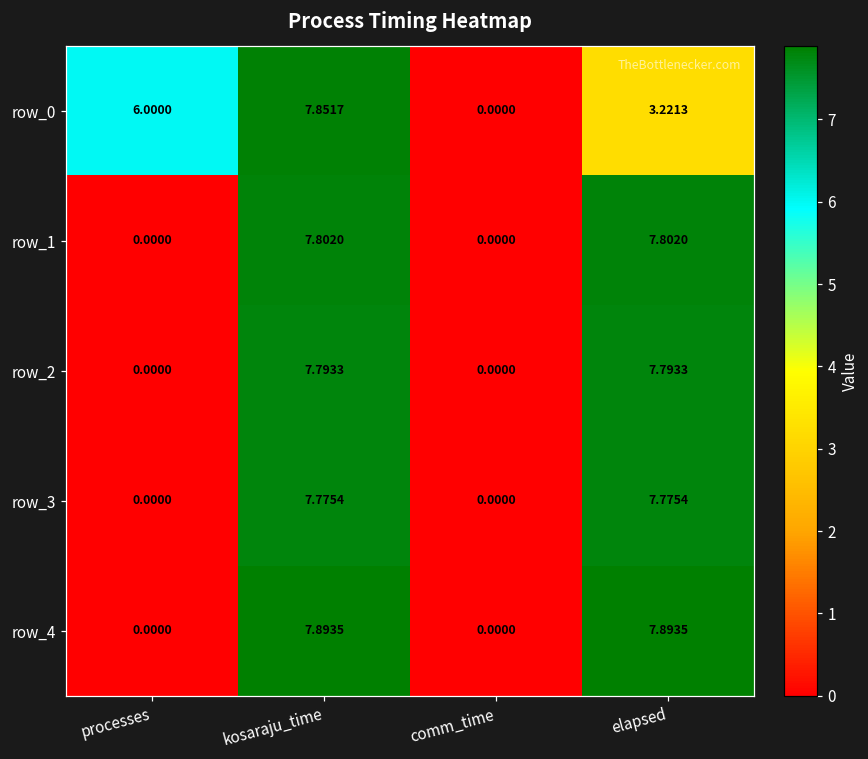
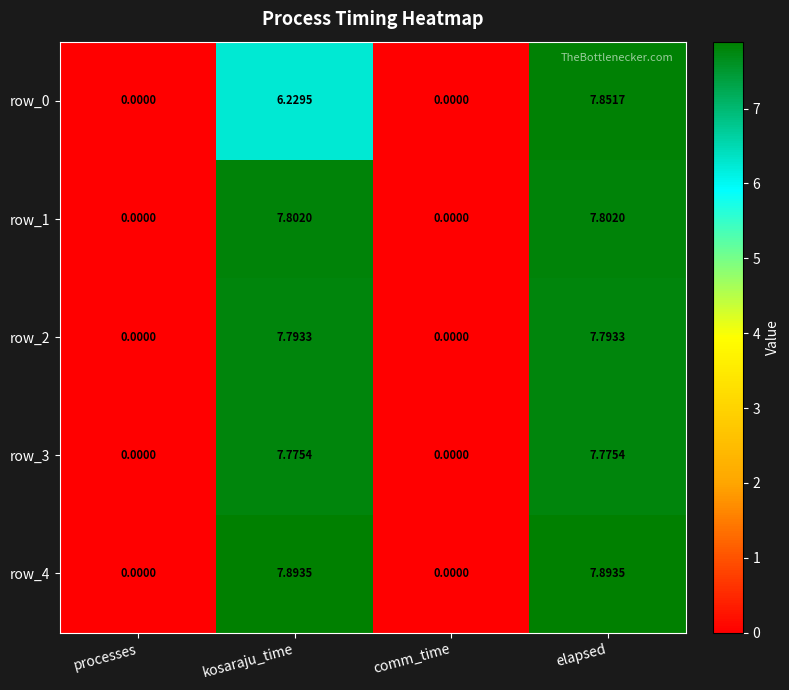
row_0, processes: 6.0000 -> 0.0000
row_0, kosaraju_time: 7.8517 -> 6.2295
row_0, elapsed: 3.2213 -> 7.8517
